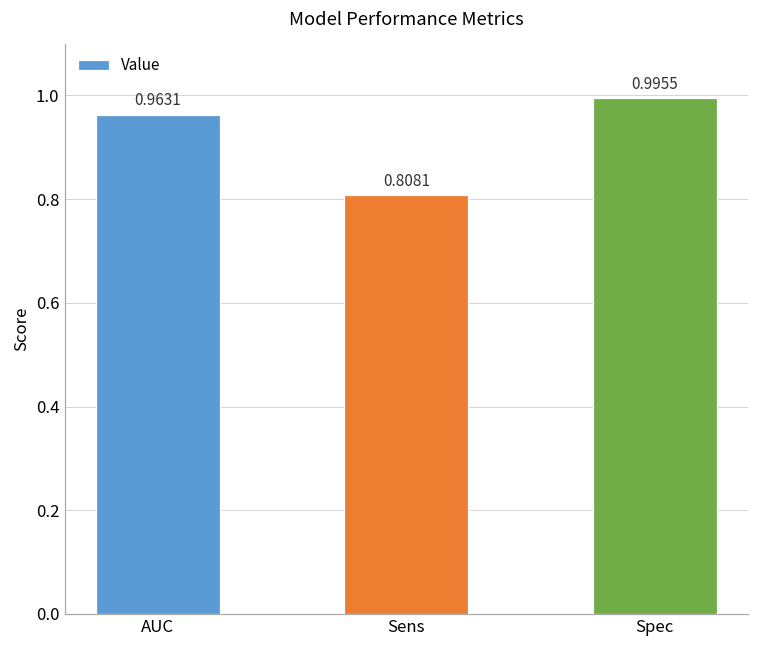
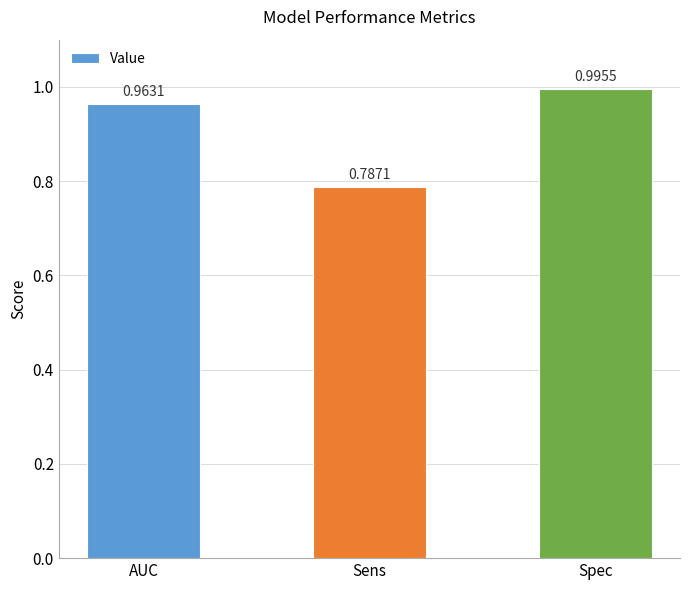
Sens: 0.8081 -> 0.7871
